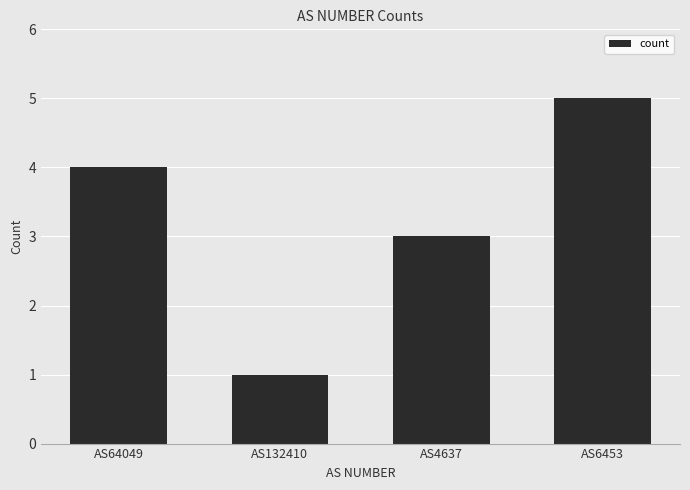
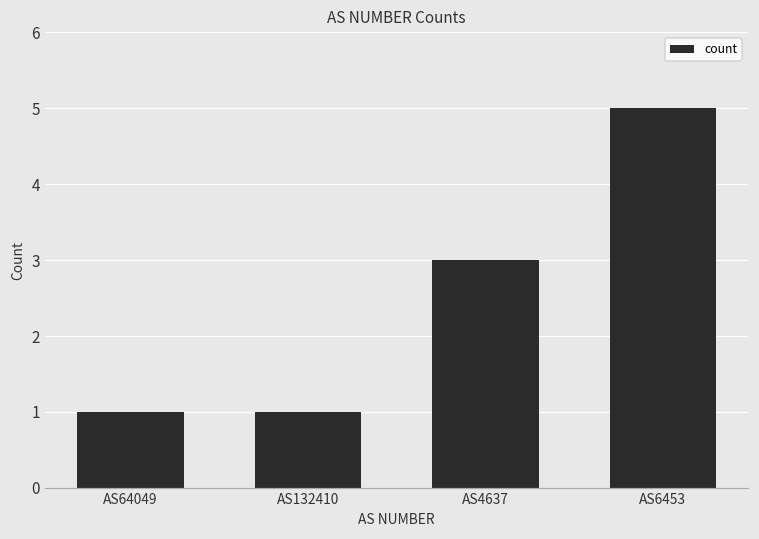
AS64049: 4 -> 1
